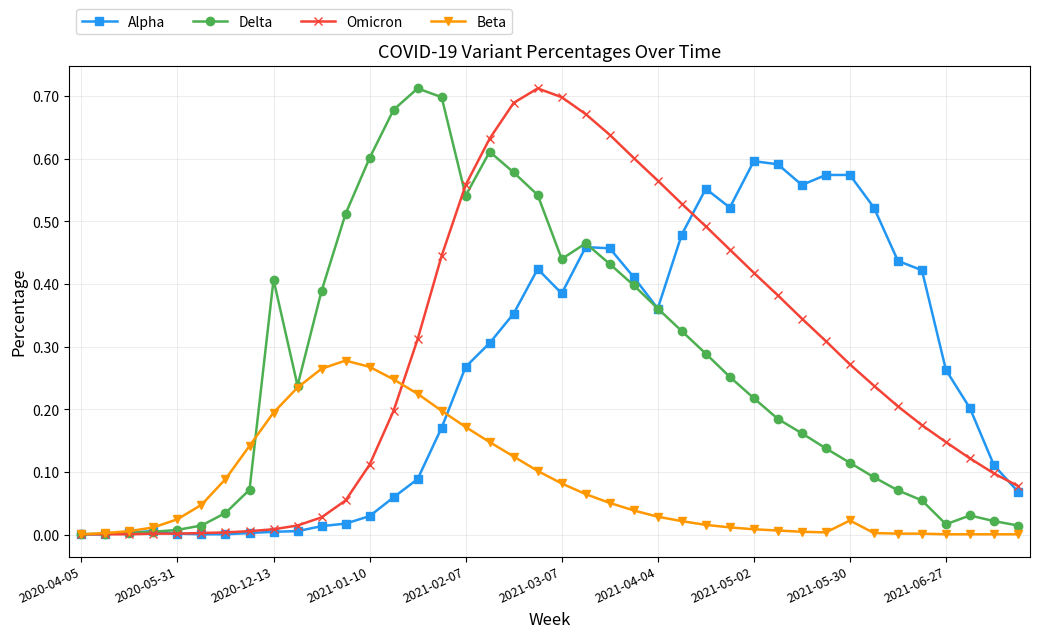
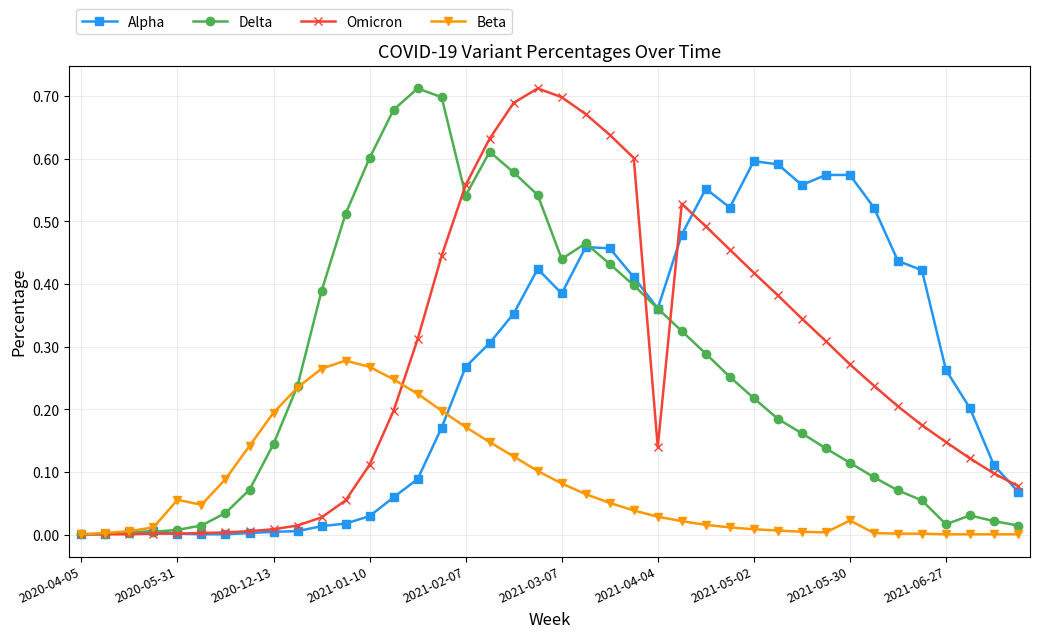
Beta, 2020-05-31: 0.03 -> 0.06
Delta, 2020-12-13: 0.41 -> 0.15
Omicron, 2021-04-04: 0.57 -> 0.14
